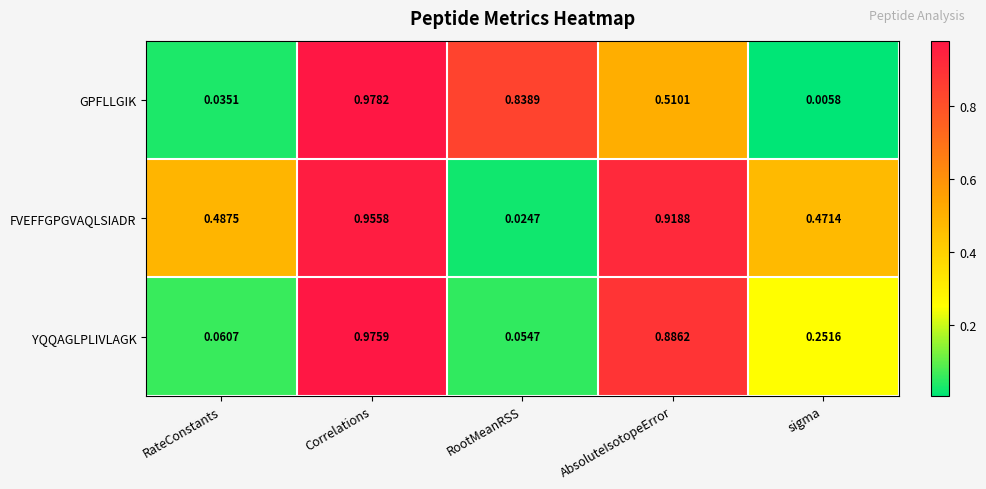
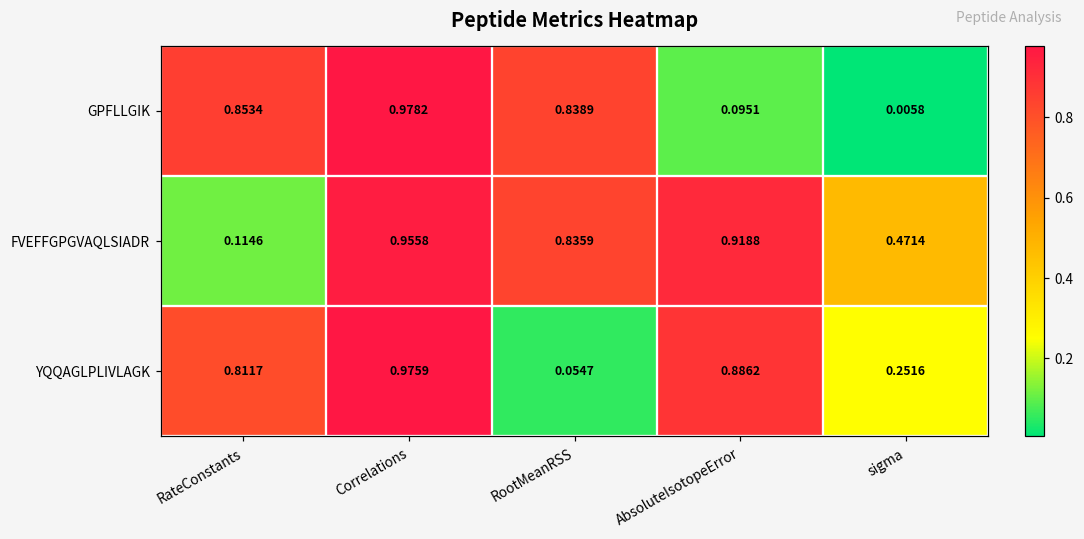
GPFLLGIK, RateConstants: 0.0351 -> 0.8534
GPFLLGIK, AbsoluteIsotopeError: 0.5101 -> 0.0951
FVEFFGPGVAQLSIADR, RateConstants: 0.4875 -> 0.1146
FVEFFGPGVAQLSIADR, RootMeanRSS: 0.0247 -> 0.8359
YQQAGLPLIVLAGK, RateConstants: 0.0607 -> 0.8117
